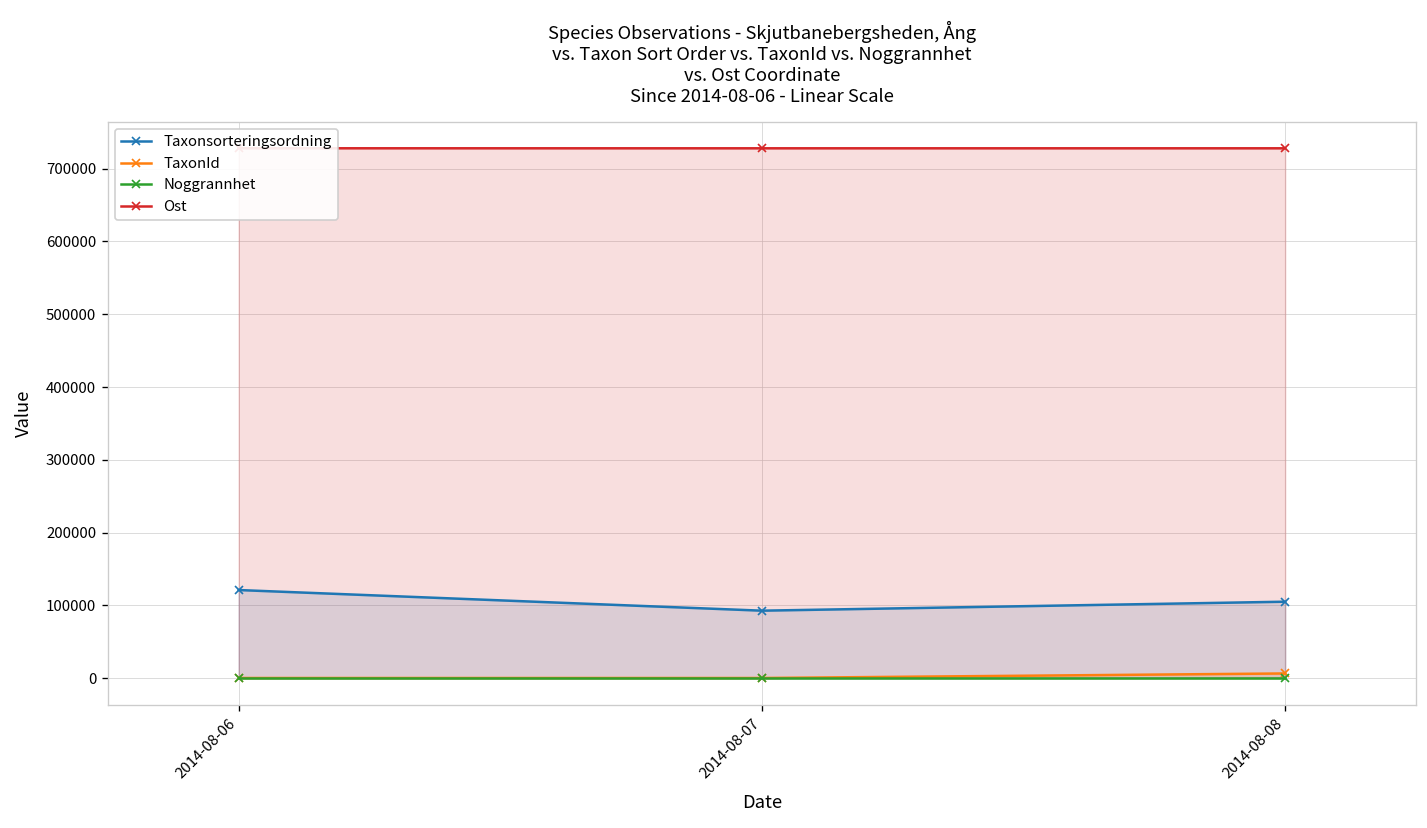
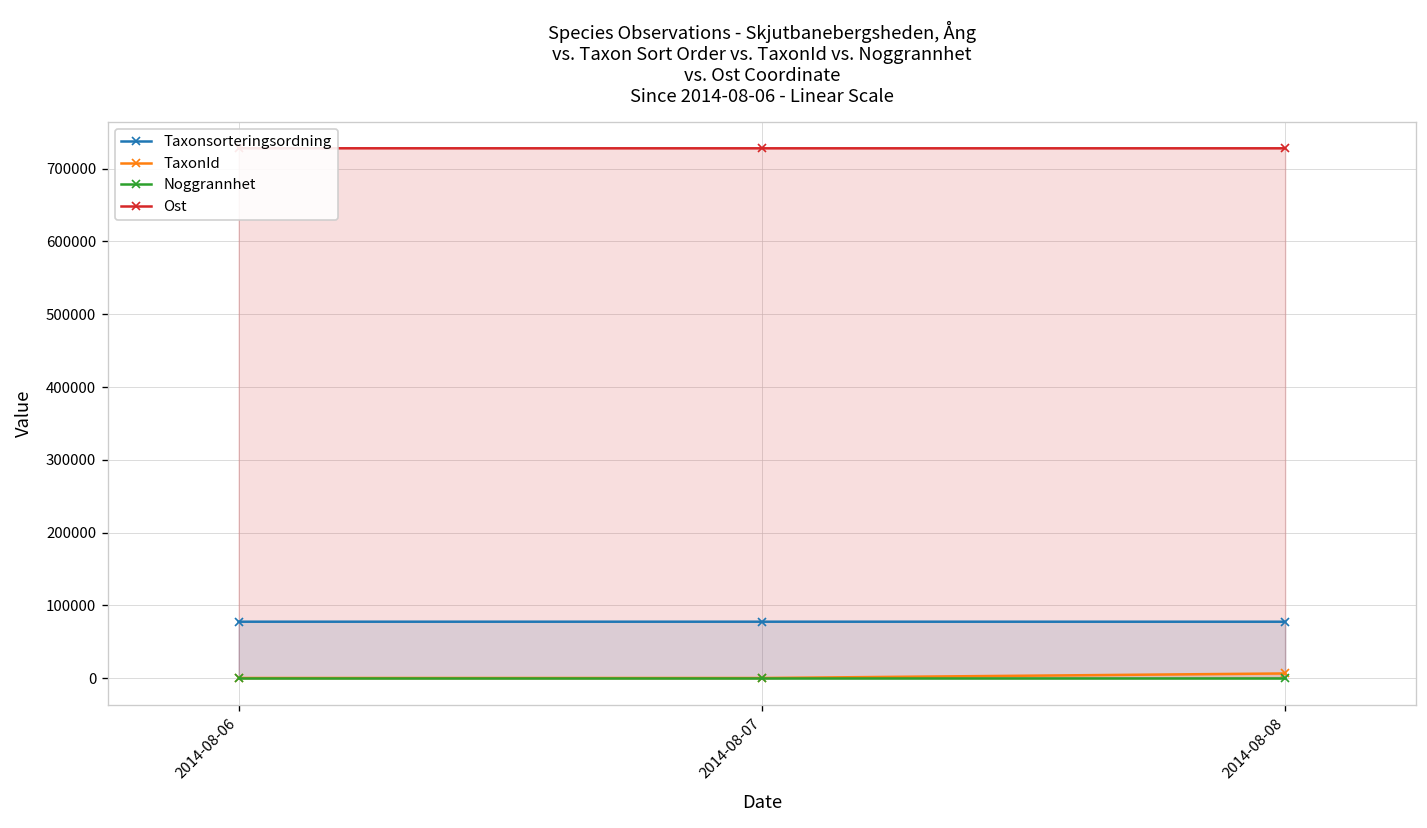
Taxonsorteringsordning, 2014-08-06: 120000 -> 80000
Taxonsorteringsordning, 2014-08-07: 90000 -> 80000
Taxonsorteringsordning, 2014-08-08: 110000 -> 80000
